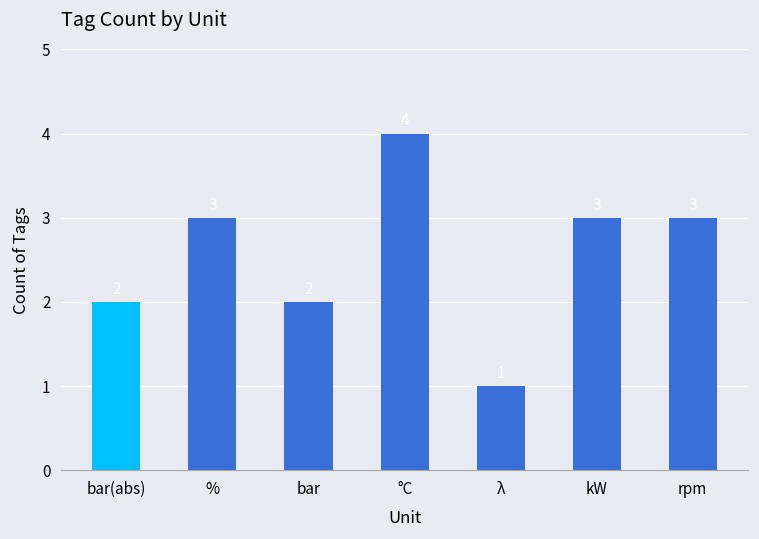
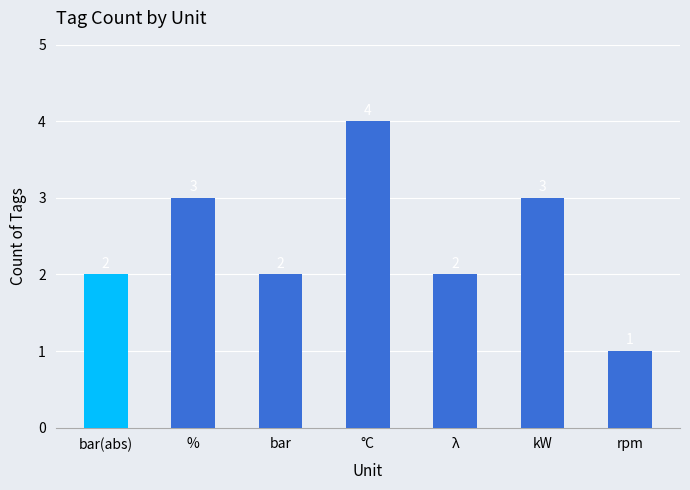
λ: 1 -> 2
rpm: 3 -> 1
